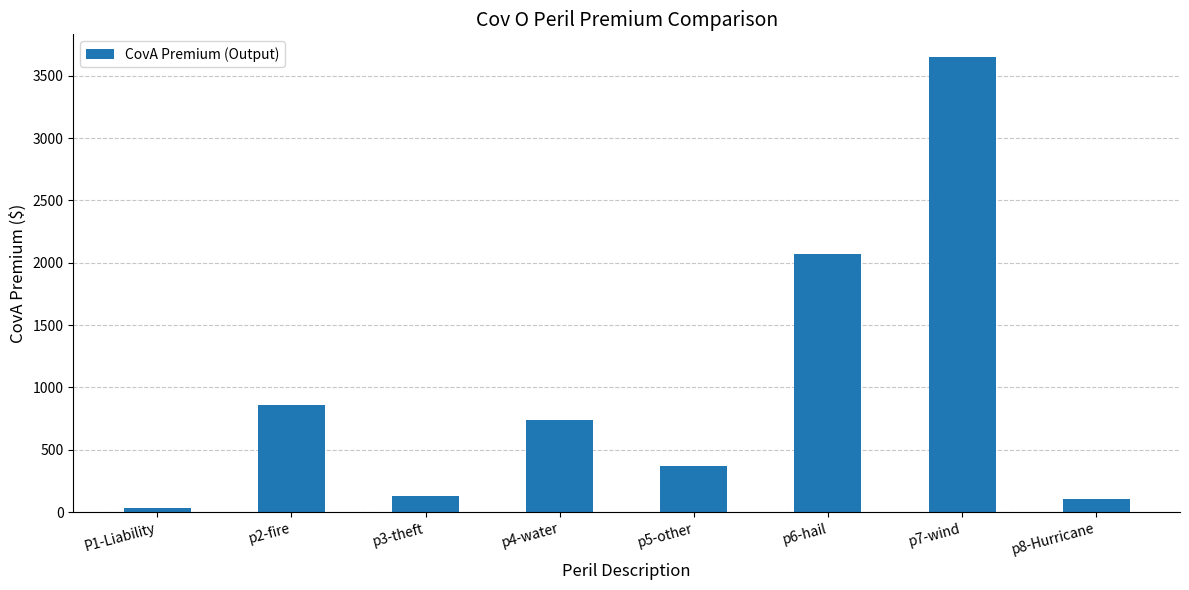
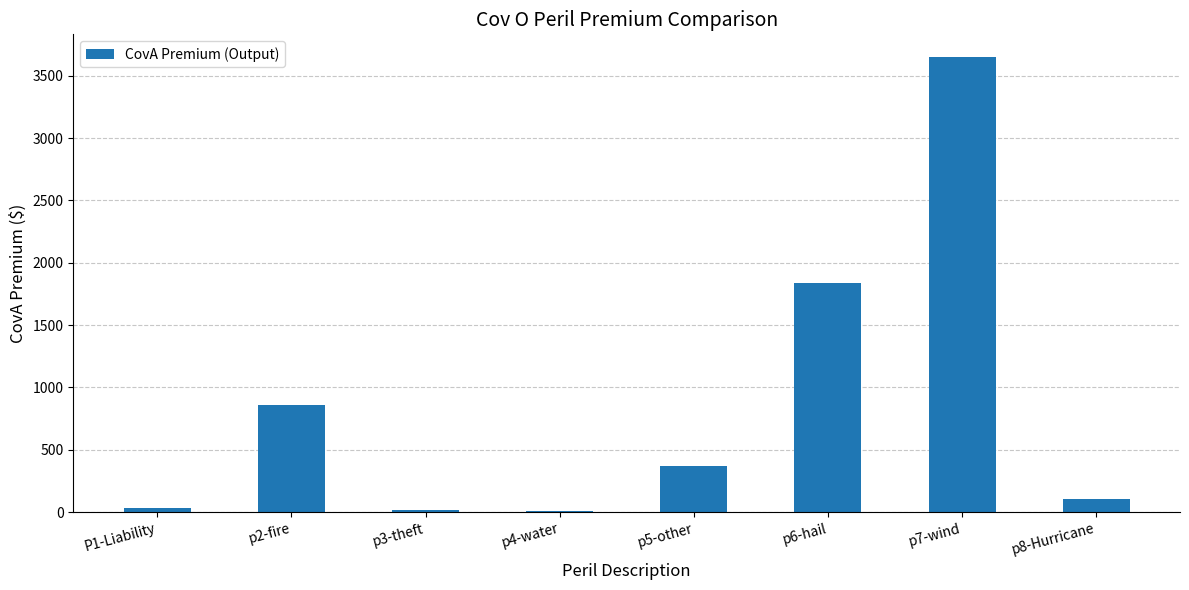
p3-theft: 130 -> 20
p4-water: 740 -> 10
p6-hail: 2070 -> 1840
